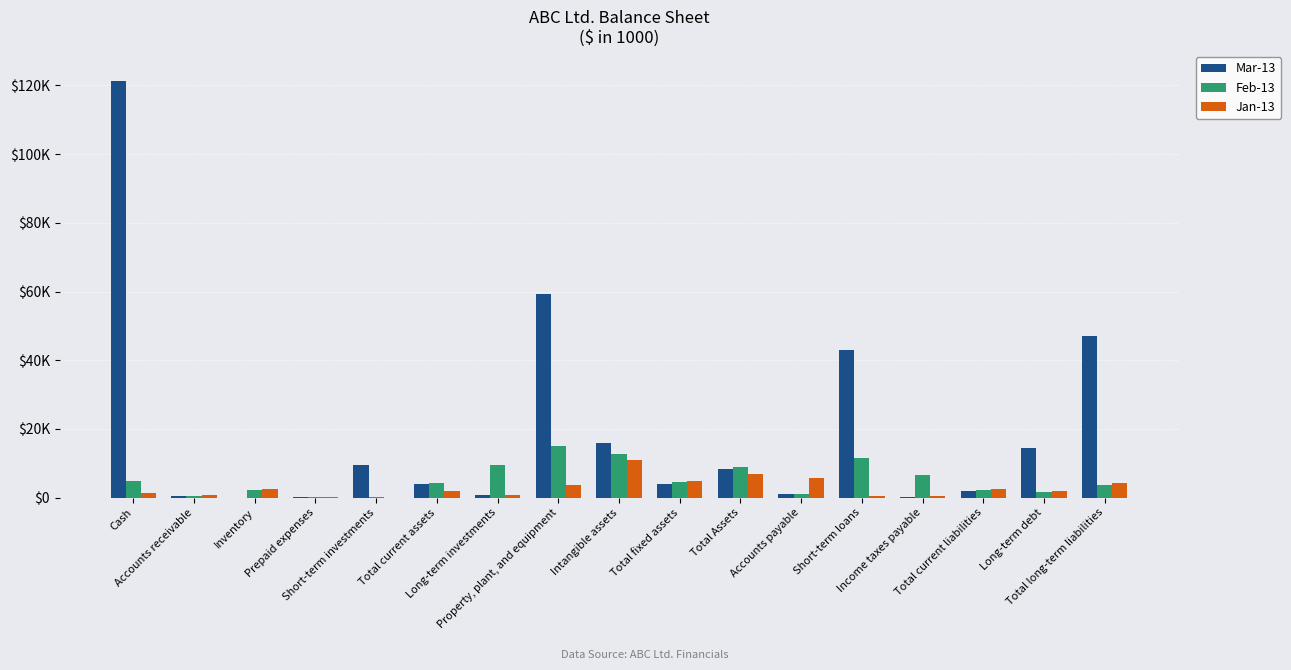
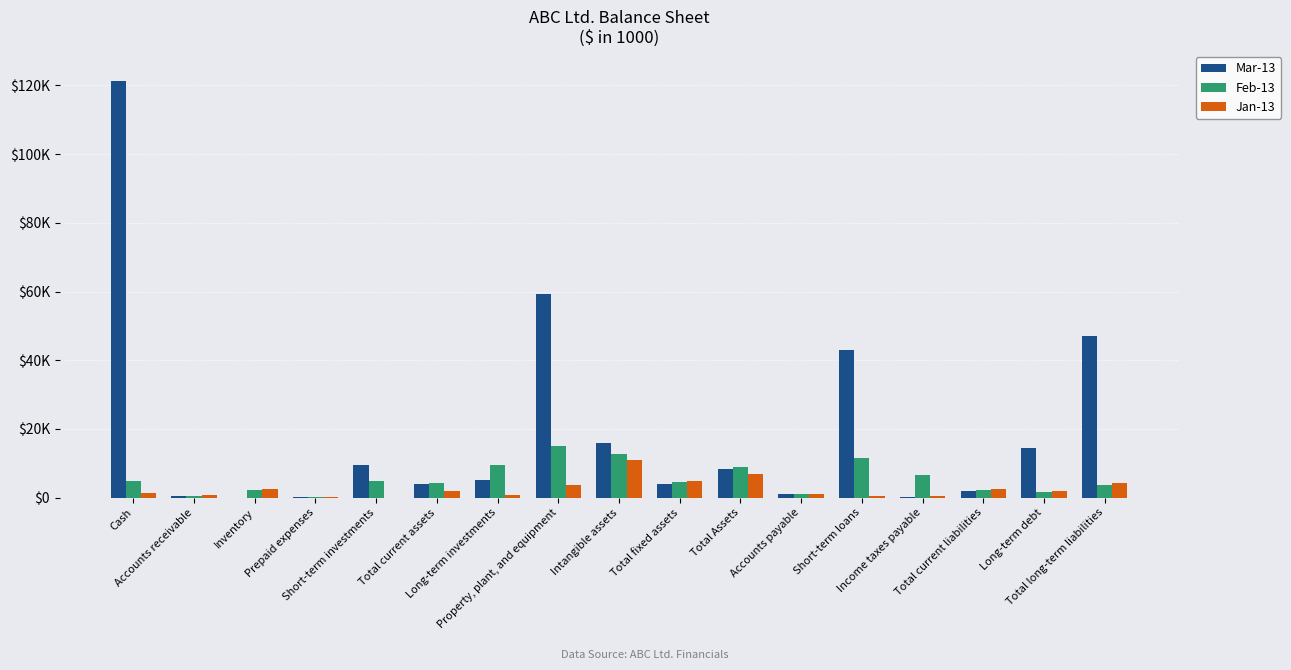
Feb-13, Short-term investments: $0 -> $5000
Mar-13, Long-term investments: $1000 -> $5000
Jan-13, Accounts payable: $6000 -> $1000
